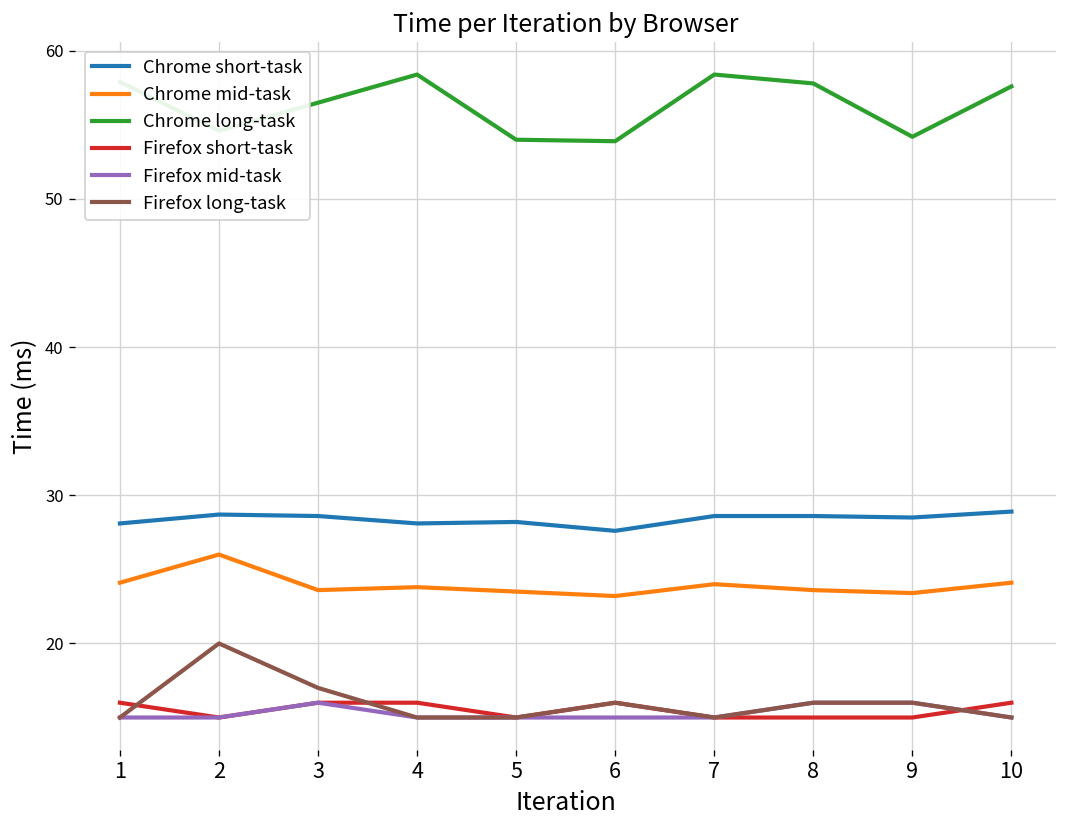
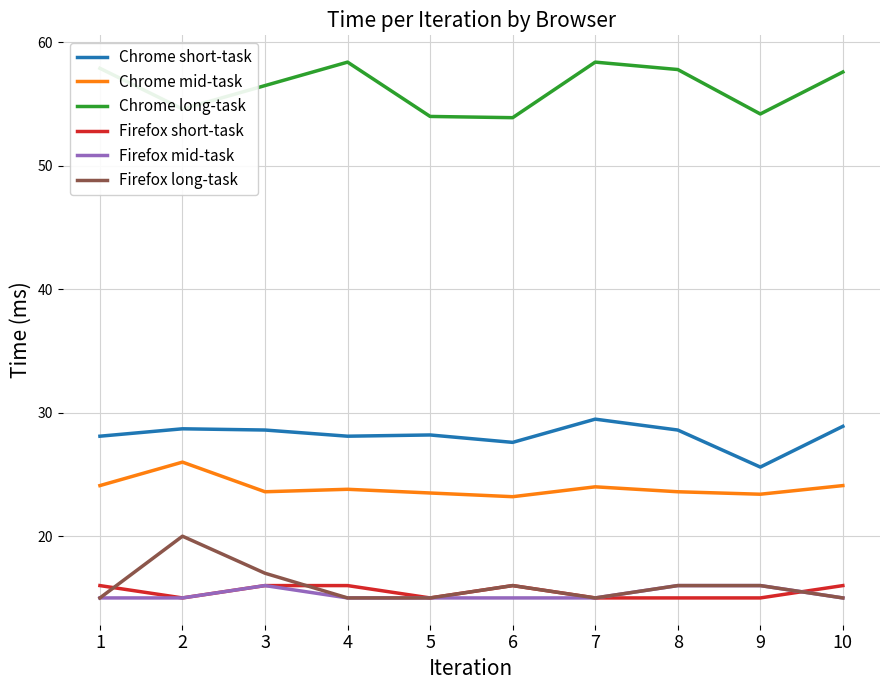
Chrome short-task, 7: 28.6 -> 29.5
Chrome short-task, 9: 28.5 -> 25.6
